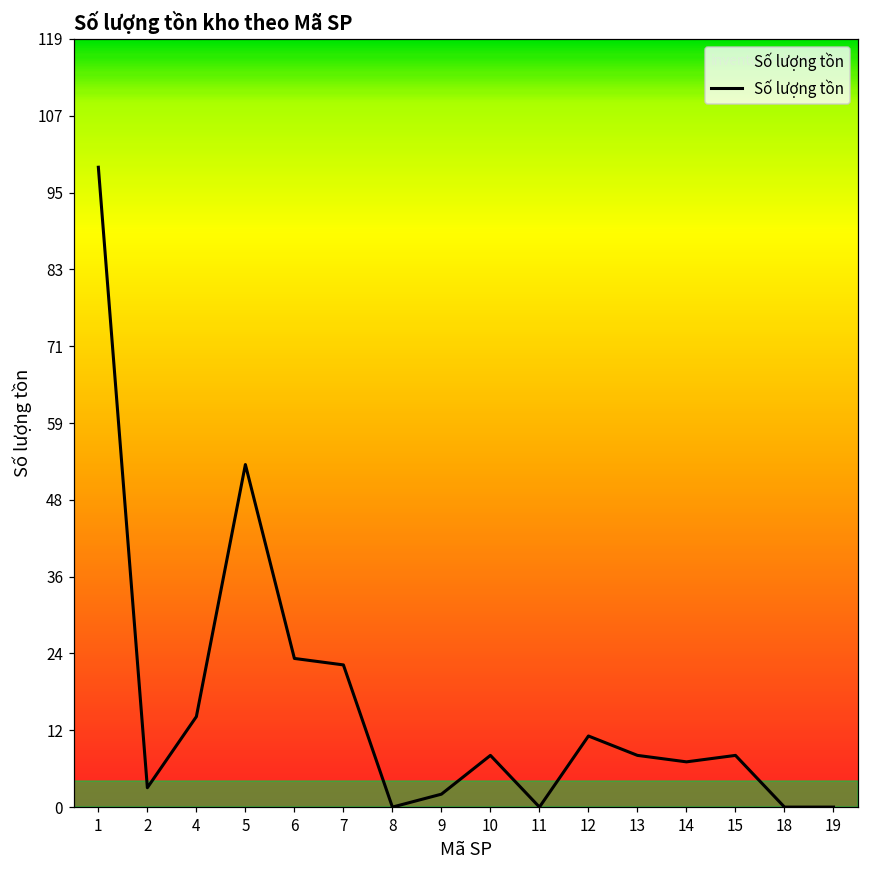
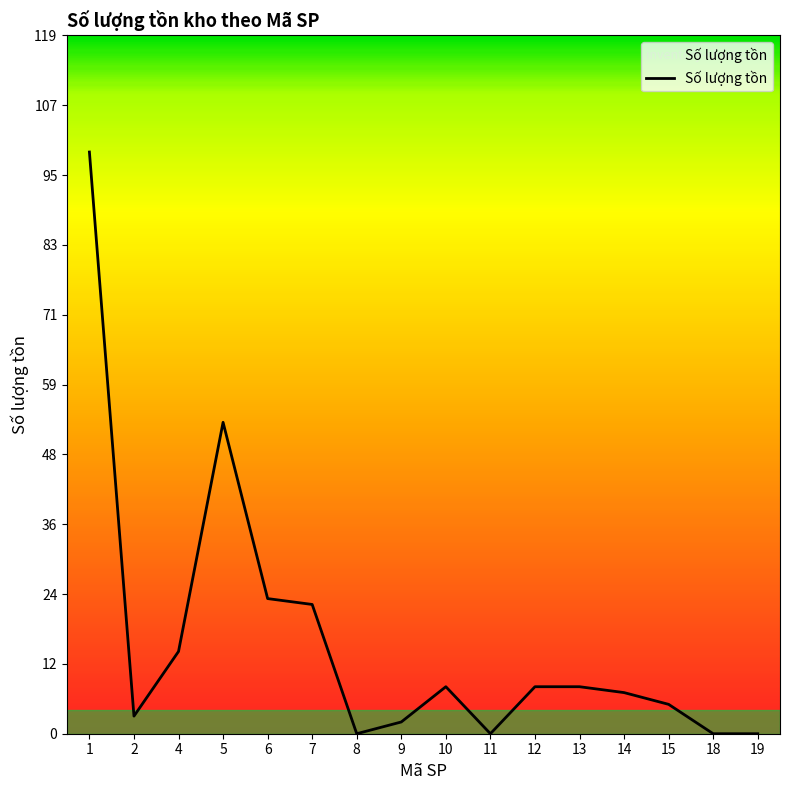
12: 11 -> 8
15: 8 -> 5
